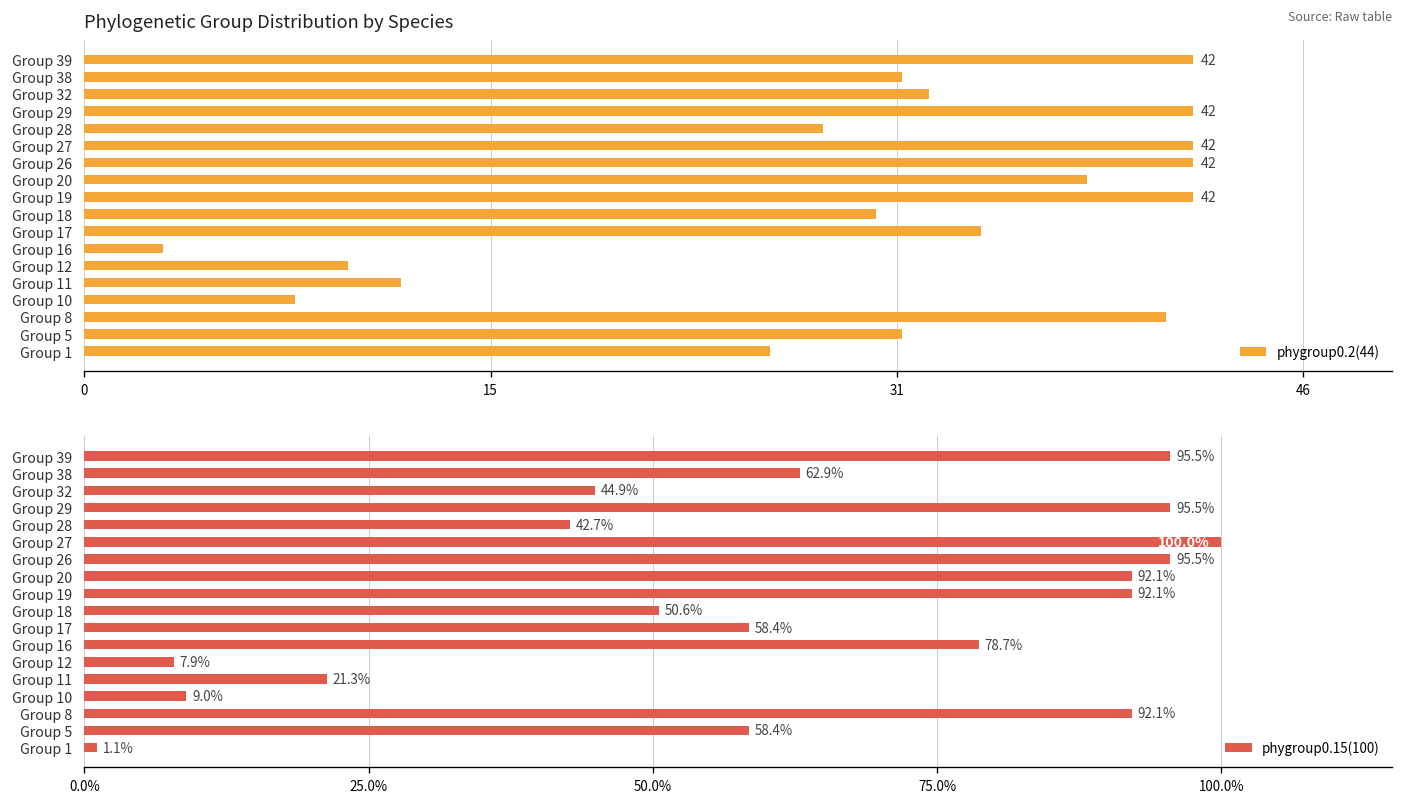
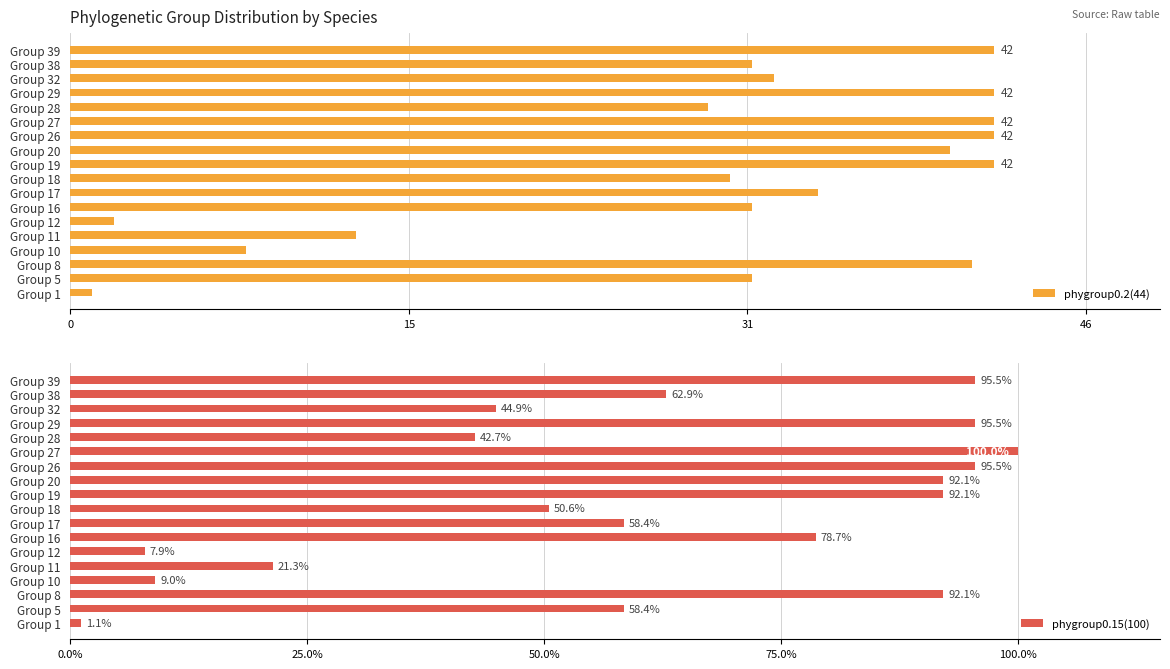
Phylogenetic Group Distribution by Species, Group 28: 28 -> 29
Phylogenetic Group Distribution by Species, Group 20: 38 -> 40
Phylogenetic Group Distribution by Species, Group 16: 3 -> 31
Phylogenetic Group Distribution by Species, Group 12: 10 -> 2
Phylogenetic Group Distribution by Species, Group 11: 12 -> 13
Phylogenetic Group Distribution by Species, Group 1: 26 -> 1
